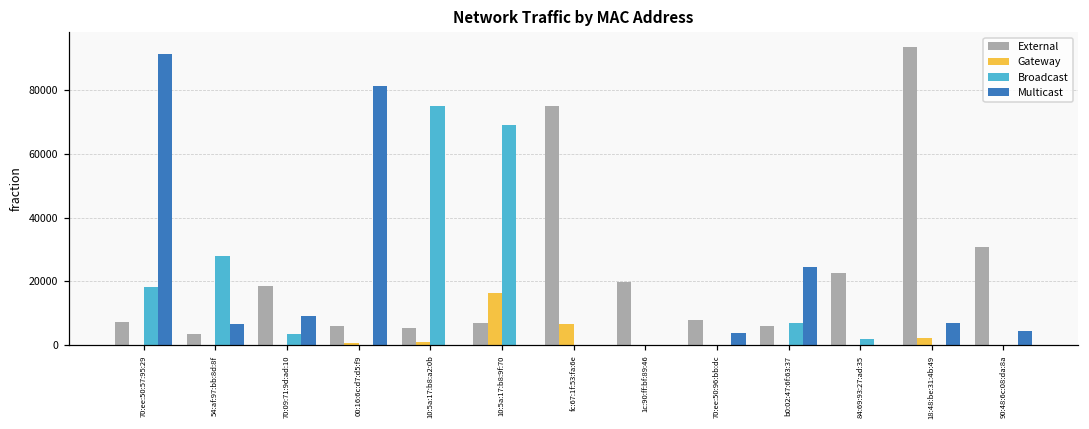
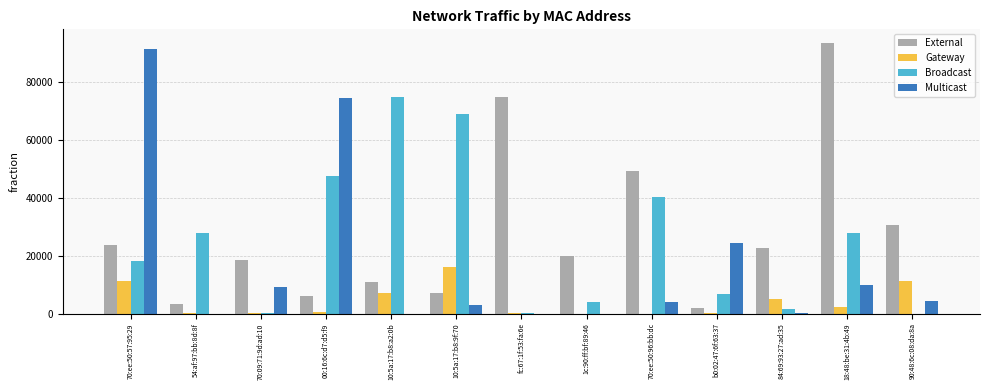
External, 70:ee:50:57:95:29: 7000 -> 24000
Gateway, 70:ee:50:57:95:29: 0 -> 11000
Multicast, 54:af:97:bb:8d:8f: 7000 -> 0
Broadcast, 70:09:71:9d:ad:10: 3000 -> 0
Broadcast, 00:16:6c:d7:d5:f9: 0 -> 47000
Multicast, 00:16:6c:d7:d5:f9: 81000 -> 74000
External, 10:5a:17:b8:a2:0b: 5000 -> 11000
Gateway, 10:5a:17:b8:a2:0b: 1000 -> 7000
Multicast, 10:5a:17:b8:9f:70: 0 -> 3000
Gateway, fc:67:1f:53:fa:6e: 6000 -> 0
Broadcast, 1c:90:ff:bf:89:46: 0 -> 4000
External, 70:ee:50:96:bb:dc: 8000 -> 49000
Broadcast, 70:ee:50:96:bb:dc: 0 -> 40000
External, b0:02:47:6f:63:37: 6000 -> 2000
Gateway, 84:69:93:27:ad:35: 0 -> 5000
Broadcast, 18:48:be:31:4b:49: 0 -> 28000
Multicast, 18:48:be:31:4b:49: 7000 -> 10000
Gateway, 90:48:6c:08:da:8a: 0 -> 11000
